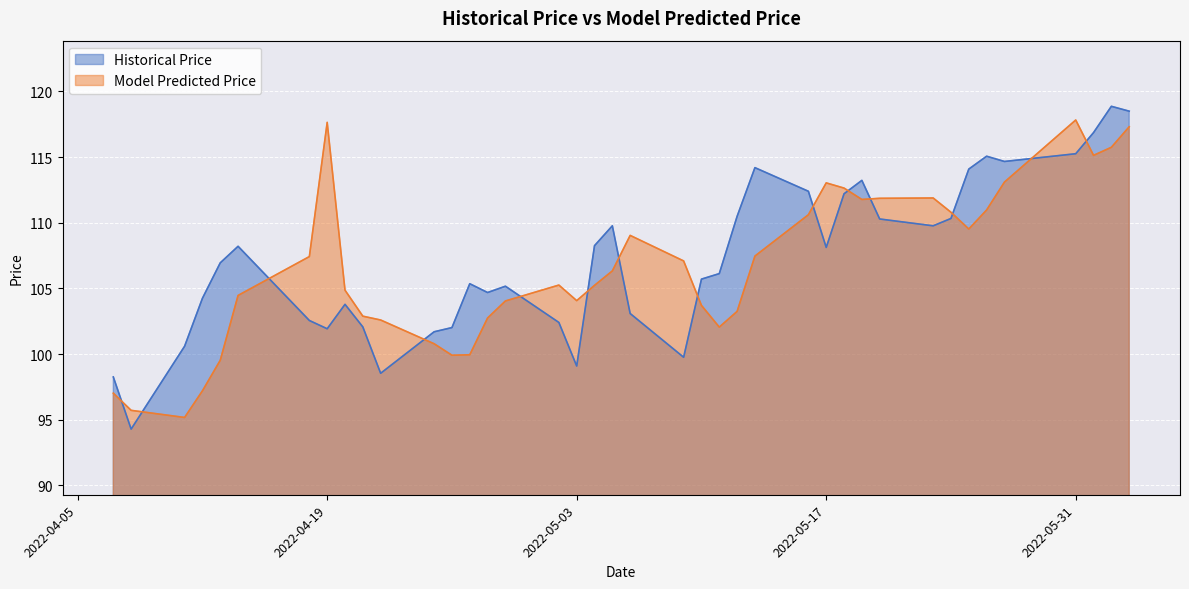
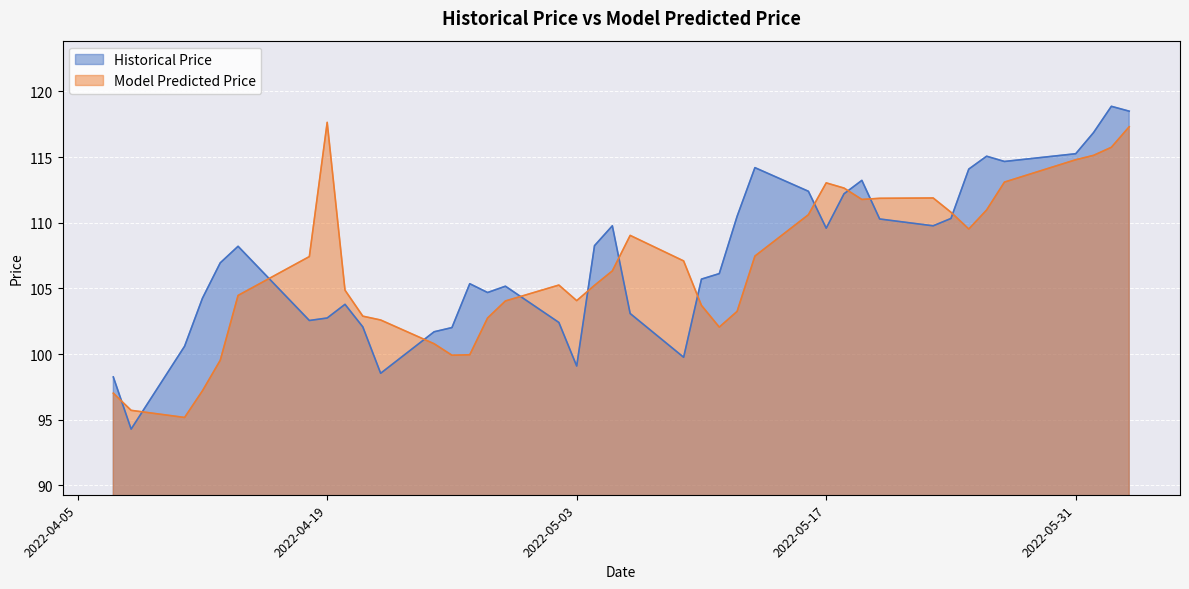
Historical Price, 2022-04-19: 101.9 -> 102.8
Historical Price, 2022-05-17: 108.1 -> 109.6
Model Predicted Price, 2022-05-31: 117.8 -> 114.8
